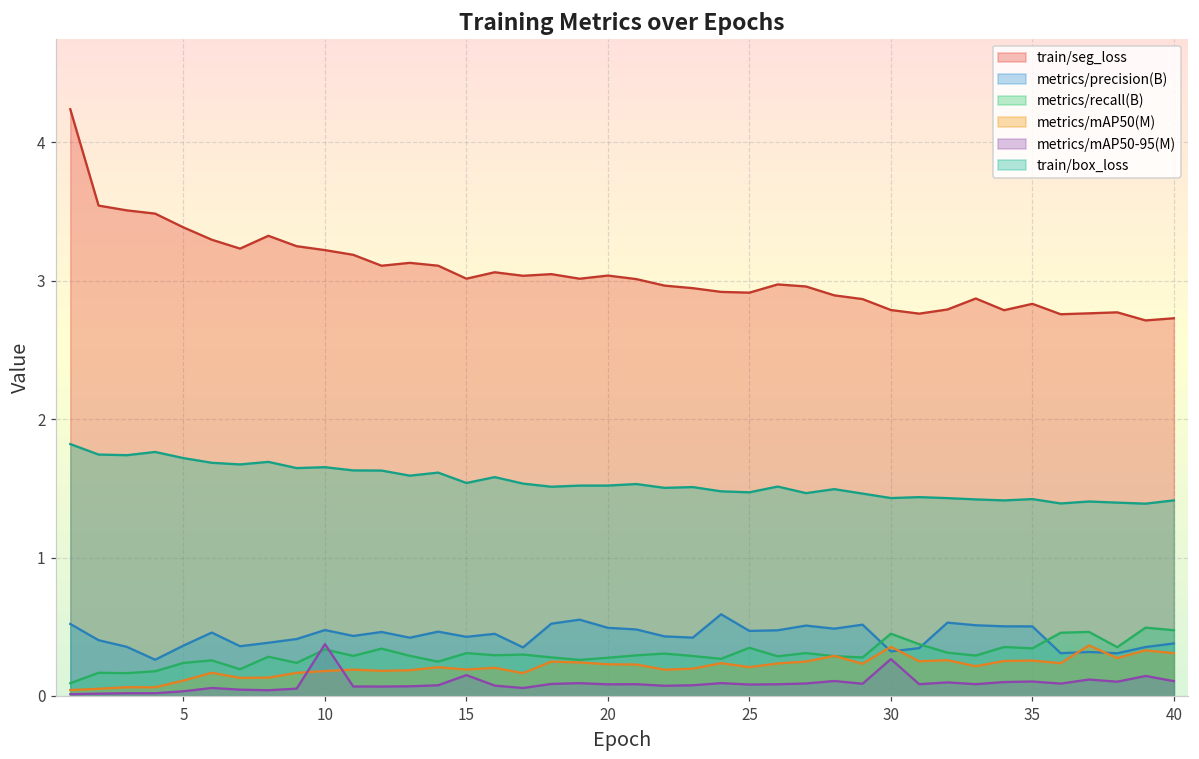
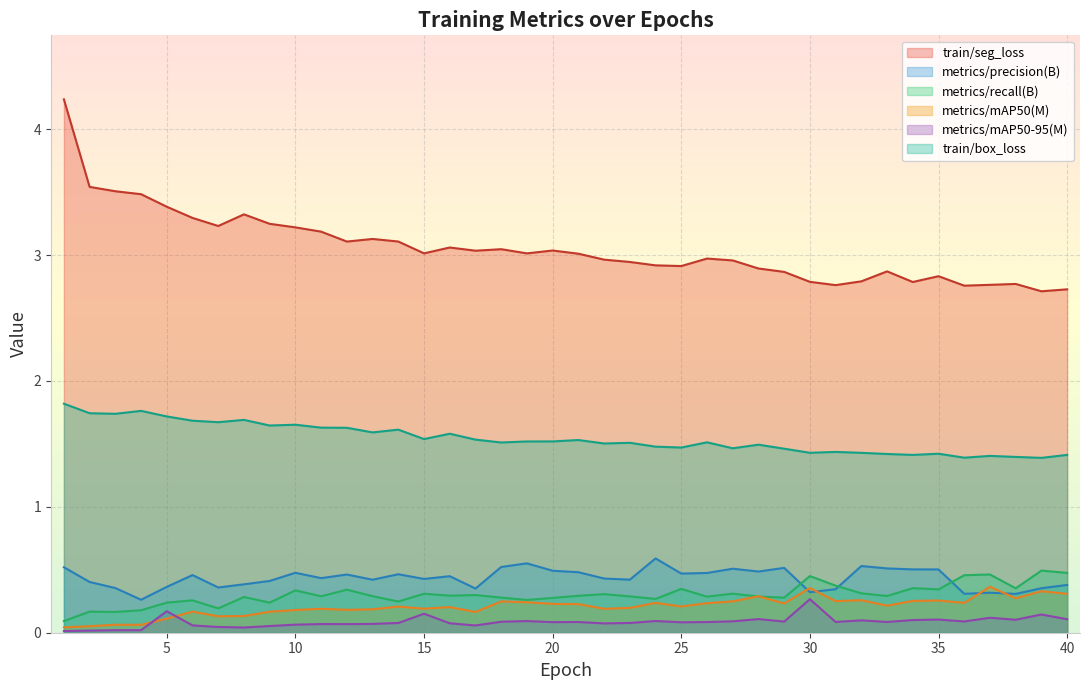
metrics/mAP50-95(M), 5: 0.03 -> 0.17
metrics/mAP50-95(M), 10: 0.37 -> 0.06
